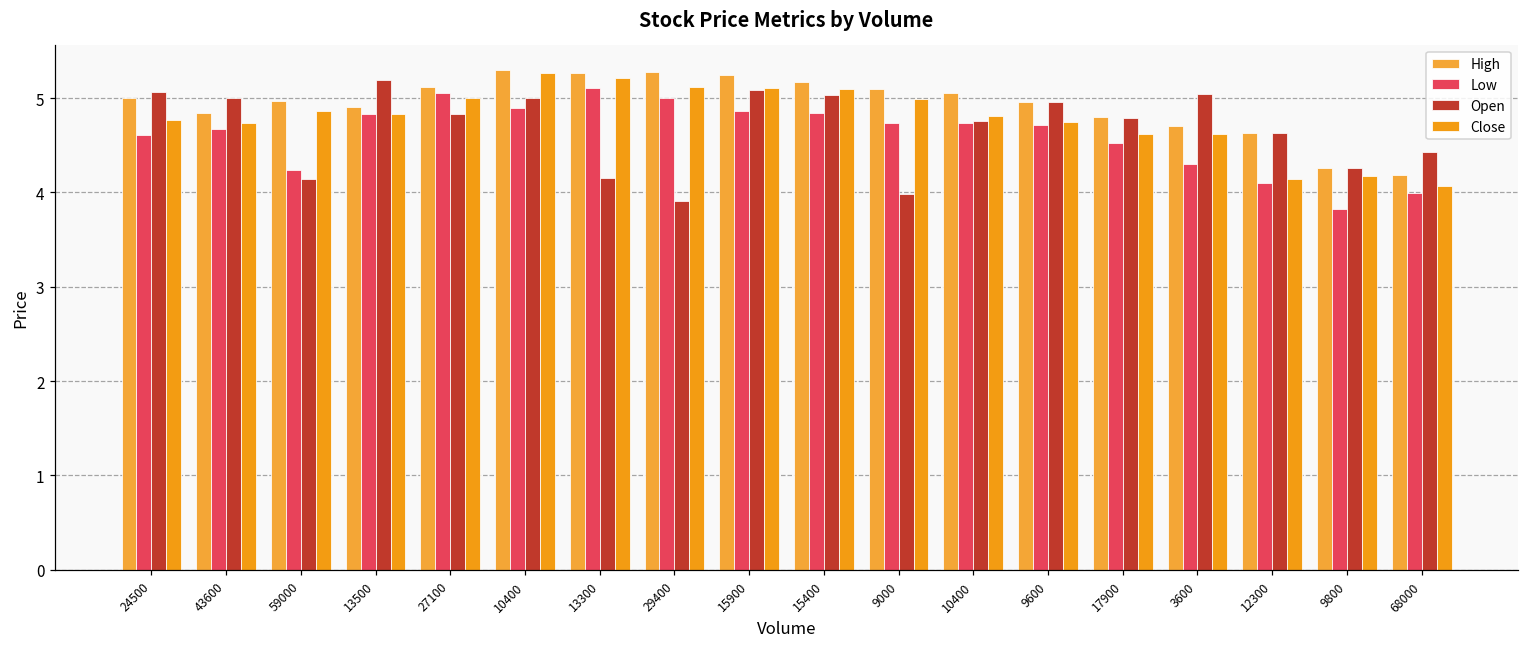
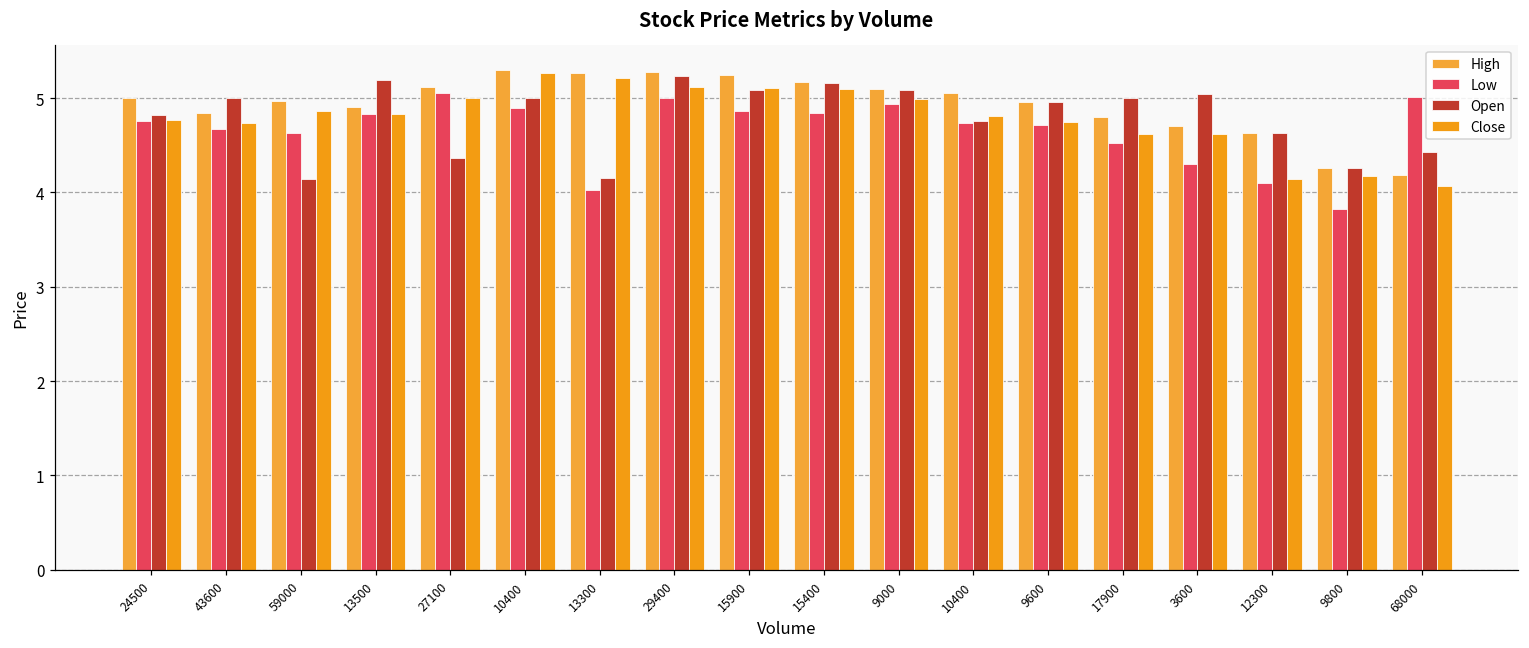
Low, 24500: 4.6 -> 4.8
Open, 24500: 5.1 -> 4.8
Low, 59000: 4.2 -> 4.6
Open, 27100: 4.8 -> 4.4
Low, 13300: 5.1 -> 4.0
Open, 29400: 3.9 -> 5.2
Open, 15400: 5.0 -> 5.2
Low, 9000: 4.7 -> 4.9
Open, 9000: 4.0 -> 5.1
Open, 17900: 4.8 -> 5.0
Low, 68000: 4.0 -> 5.0
